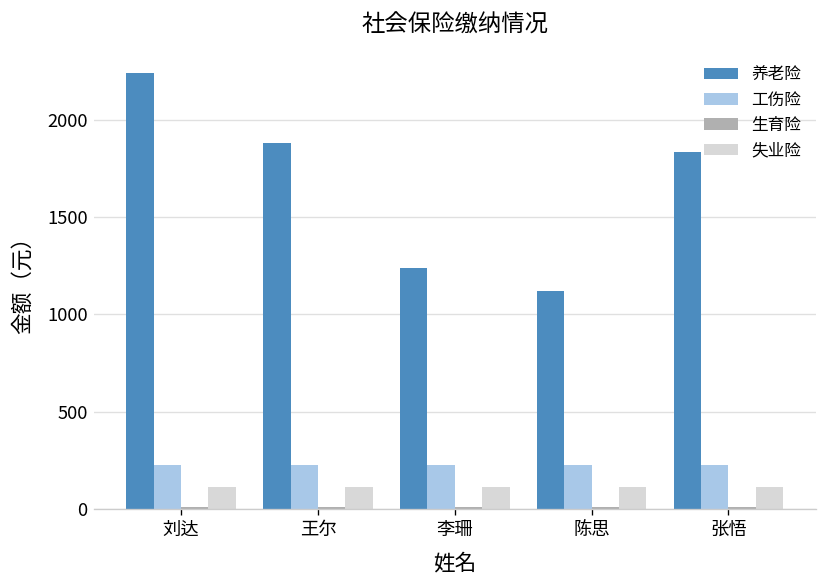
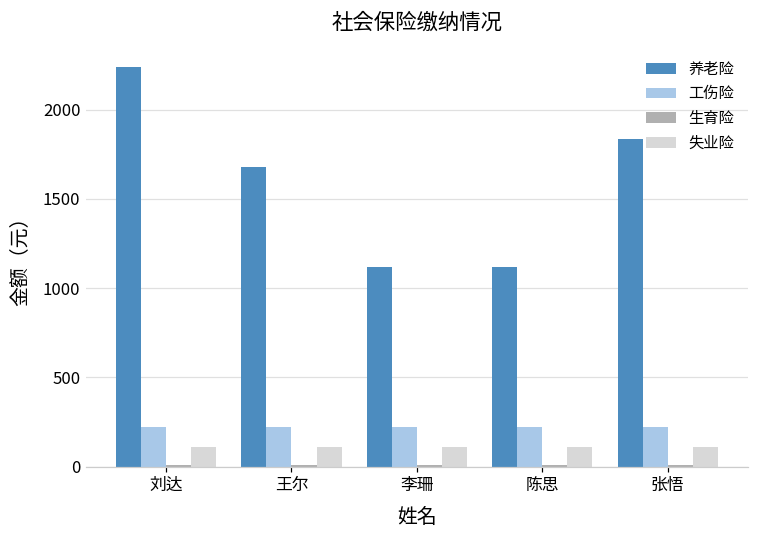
养老险, 王尔: 1880 -> 1680
养老险, 李珊: 1240 -> 1120
